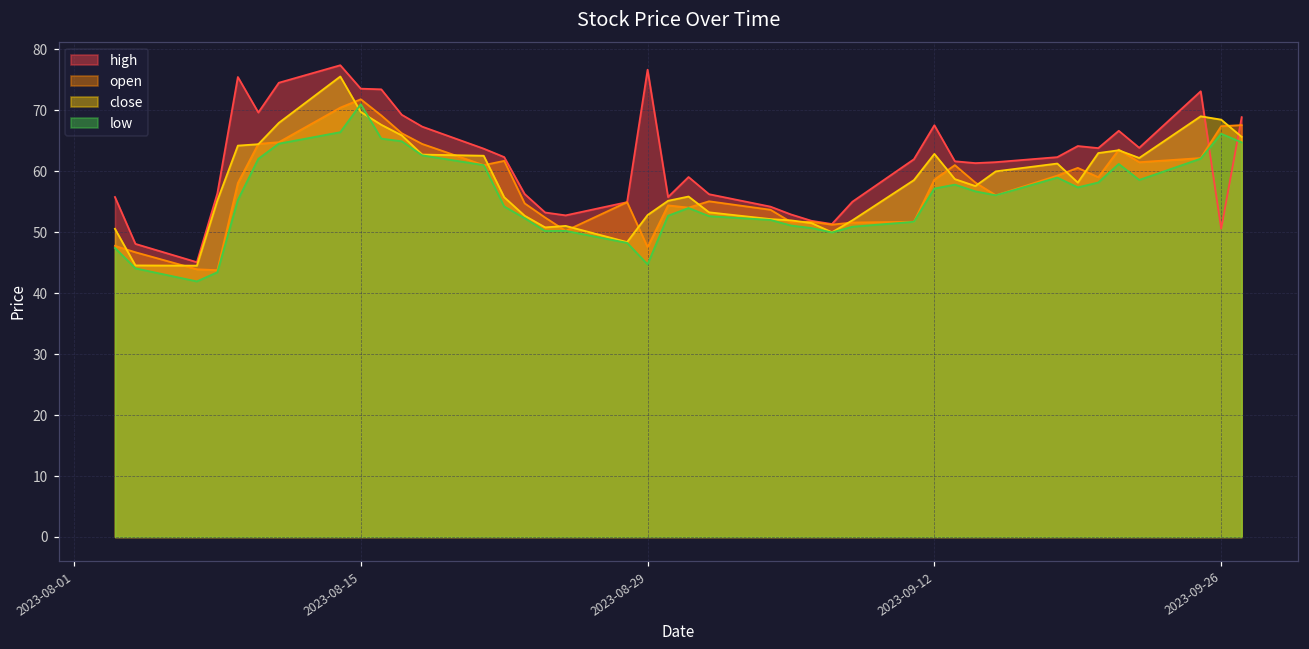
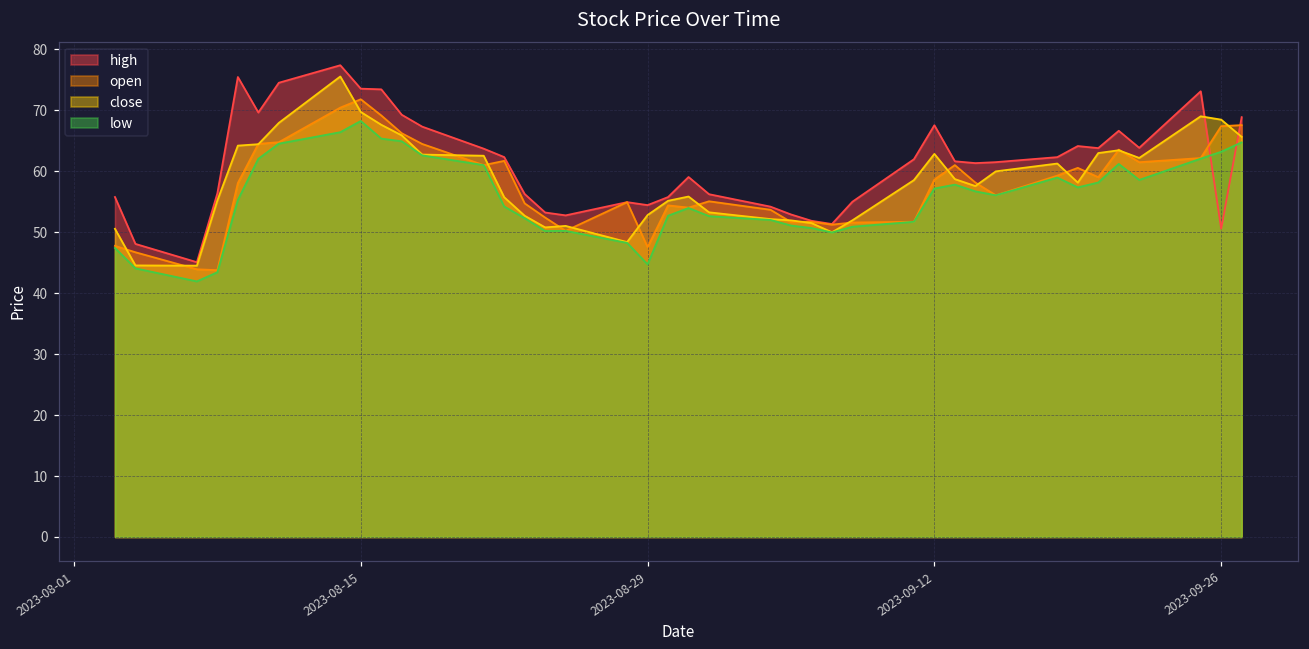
low, 2023-08-15: 71 -> 68
high, 2023-08-29: 77 -> 54
low, 2023-09-26: 66 -> 63
